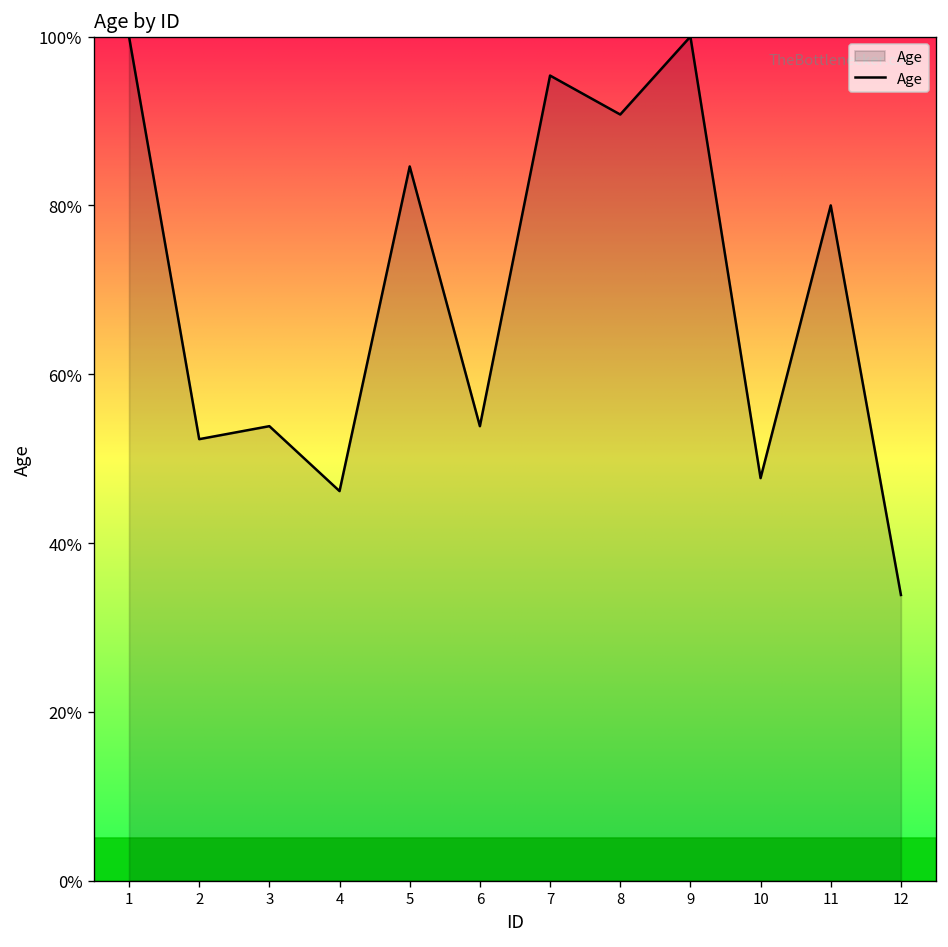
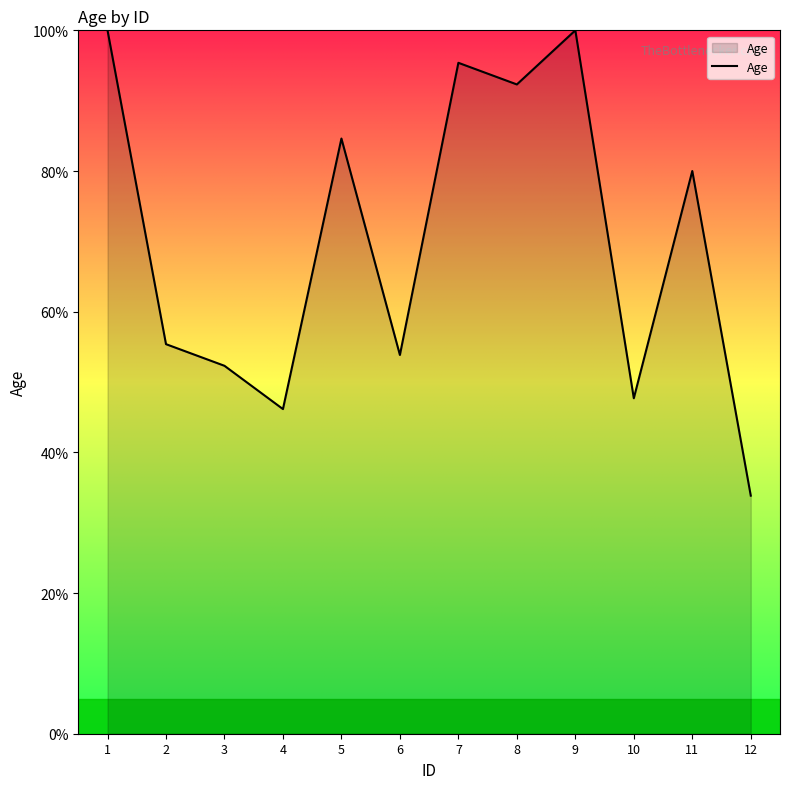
2: 52% -> 55%
3: 54% -> 52%
8: 91% -> 92%
